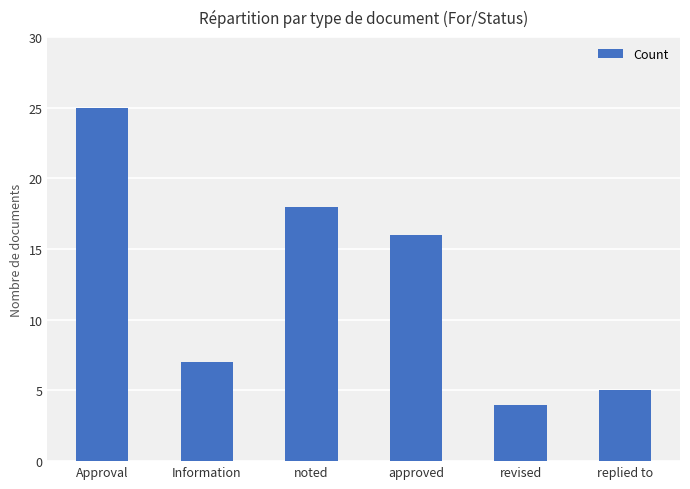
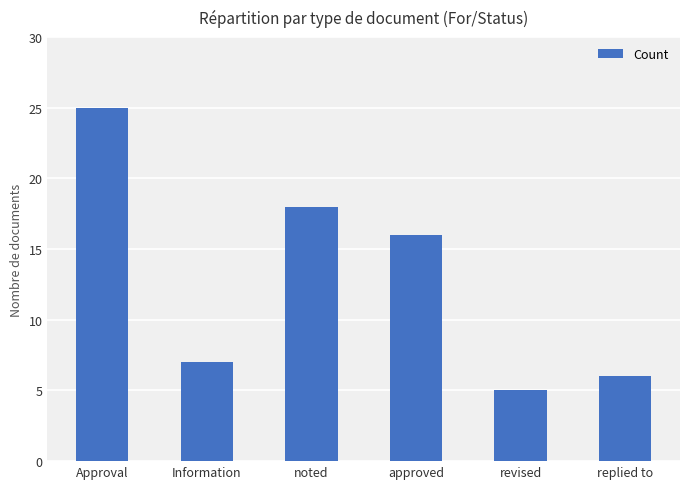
revised: 4 -> 5
replied to: 5 -> 6
